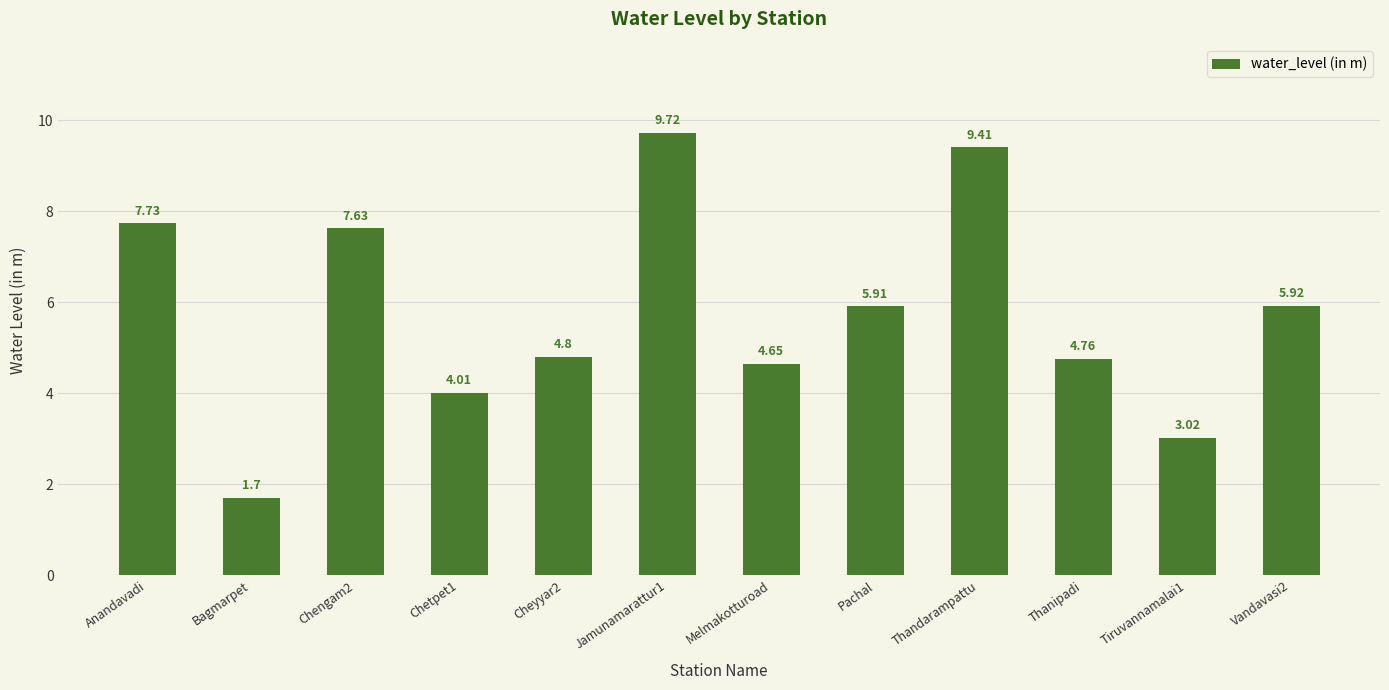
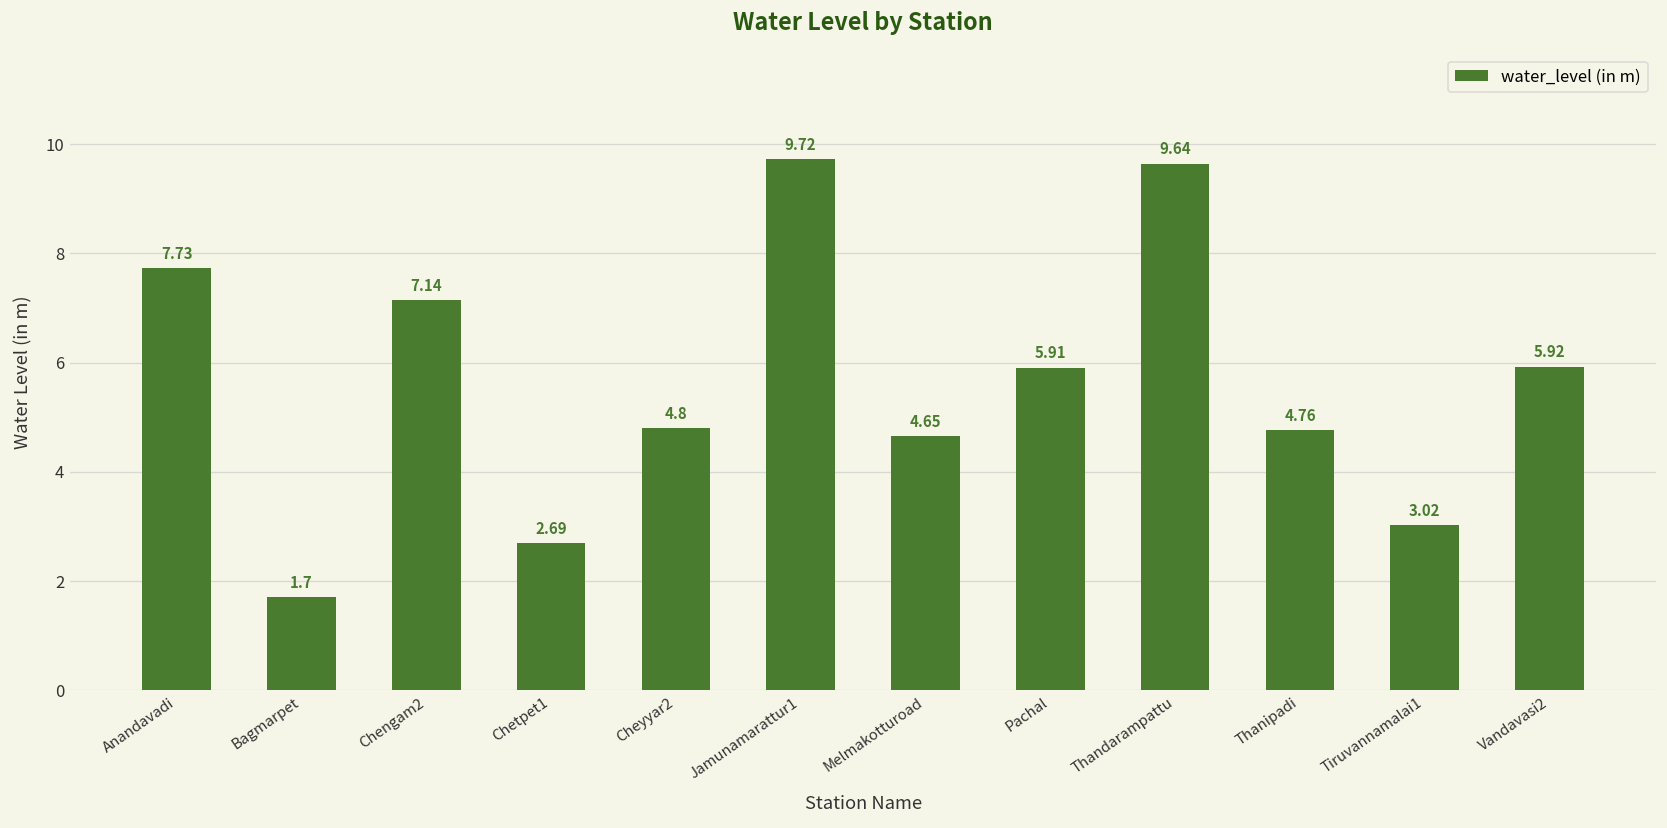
Chengam2: 7.63 -> 7.14
Chetpet1: 4.01 -> 2.69
Thandarampattu: 9.41 -> 9.64
